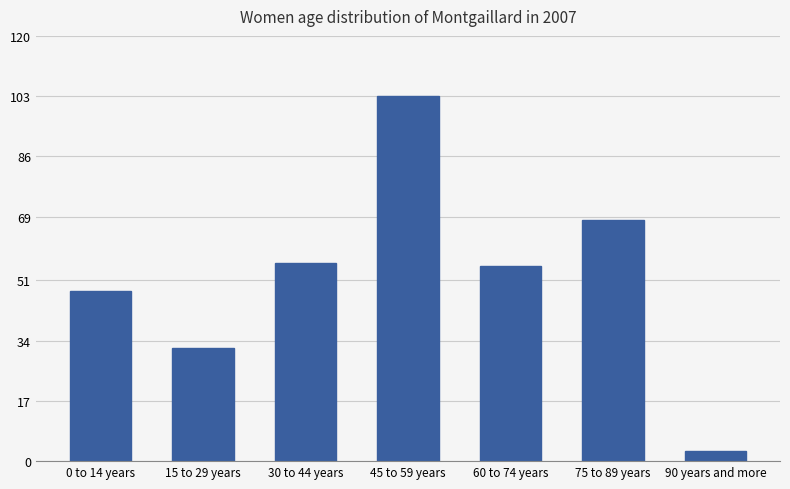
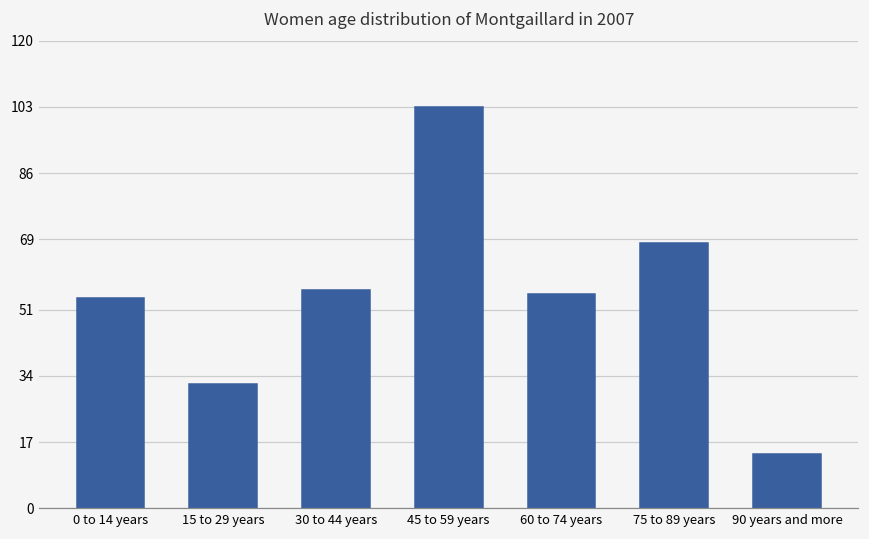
0 to 14 years: 48 -> 54
90 years and more: 3 -> 14
